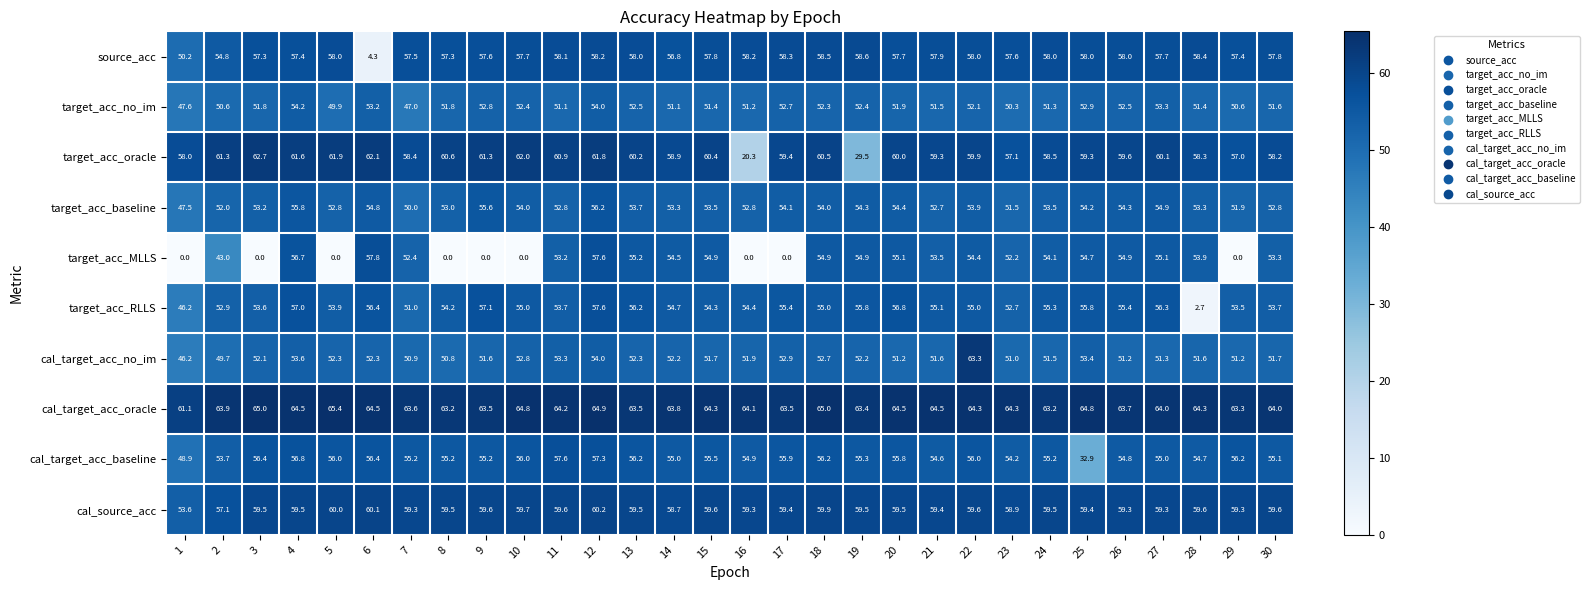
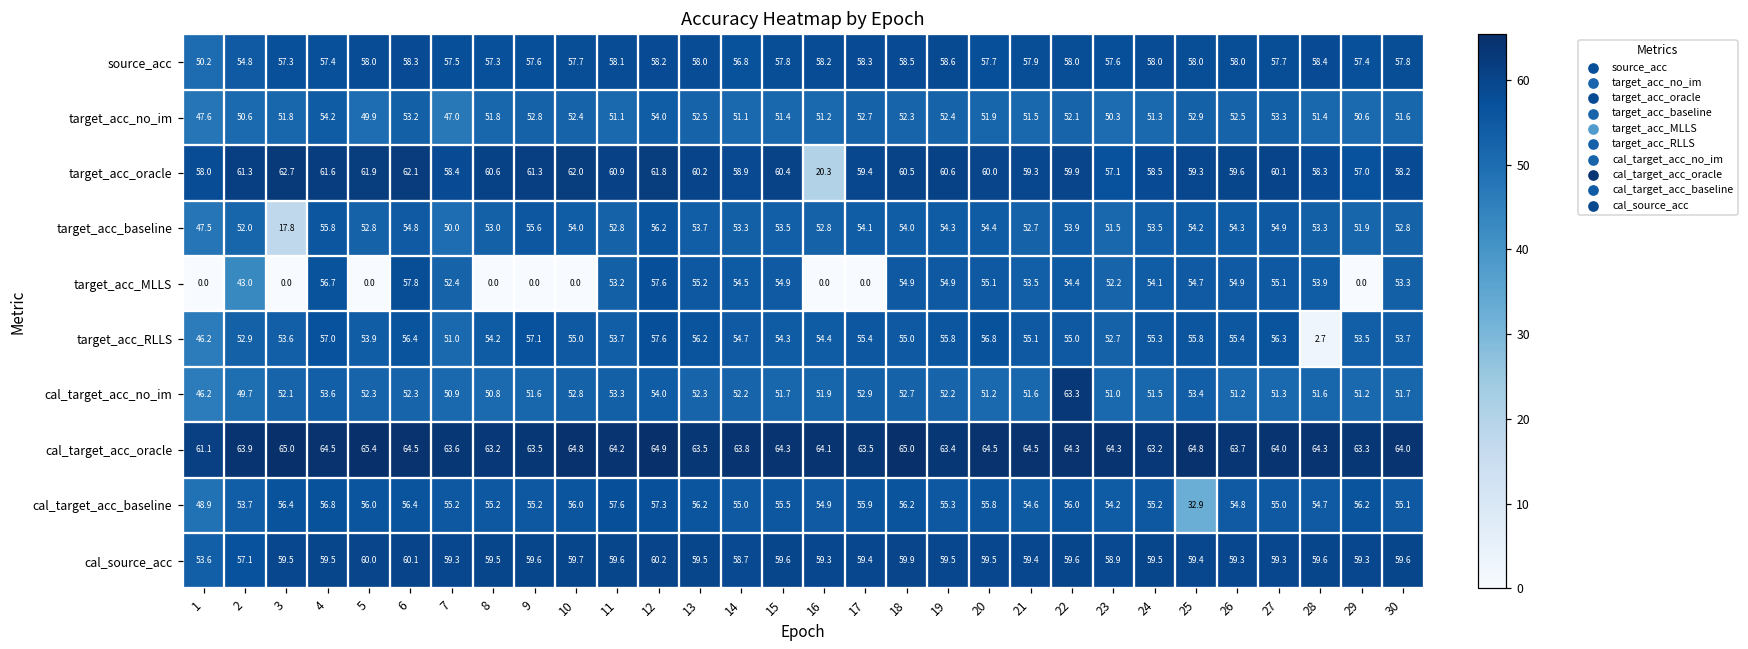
source_acc, 6: 4.3 -> 58.3
target_acc_oracle, 19: 29.5 -> 60.6
target_acc_baseline, 3: 53.2 -> 17.8
